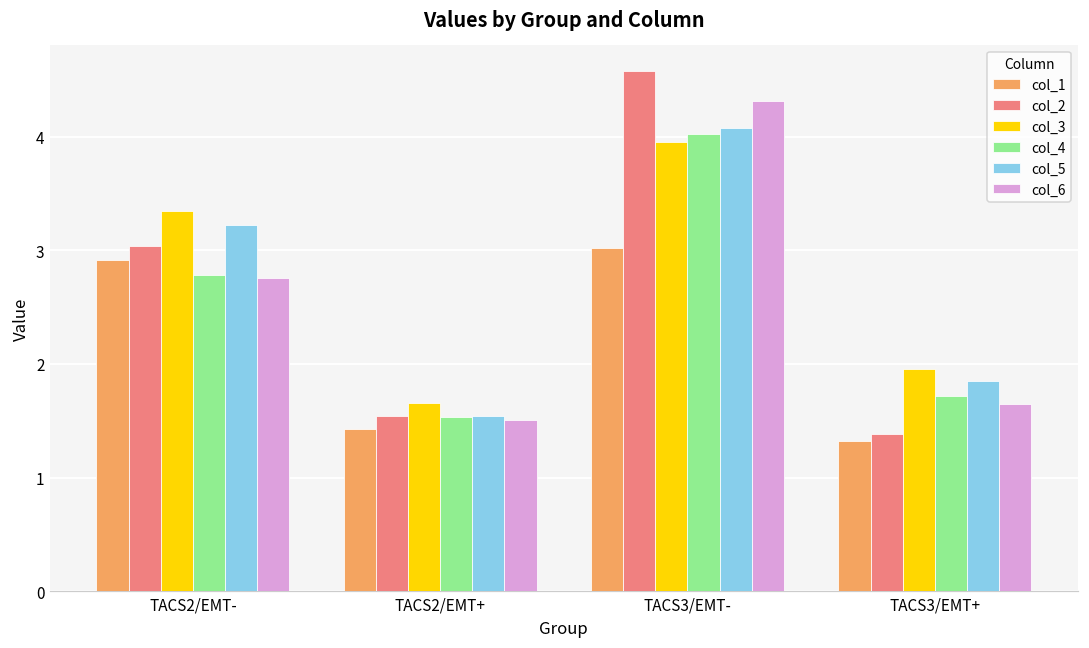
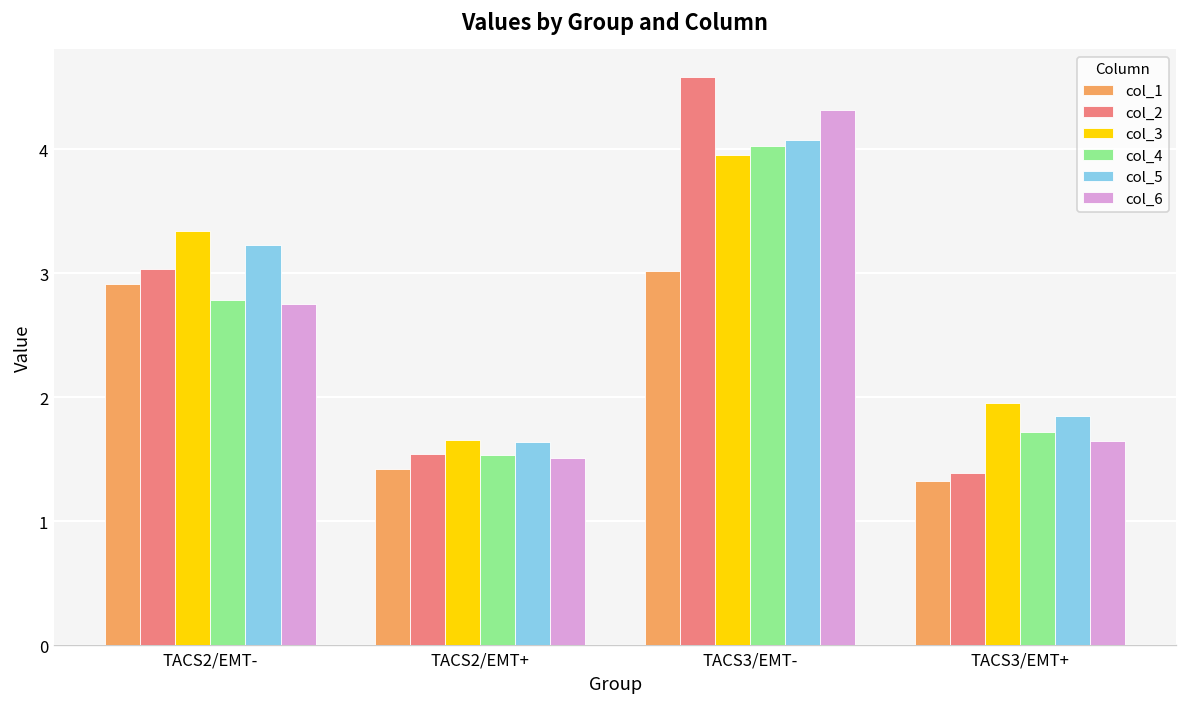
col_5, TACS2/EMT+: 1.54 -> 1.64
